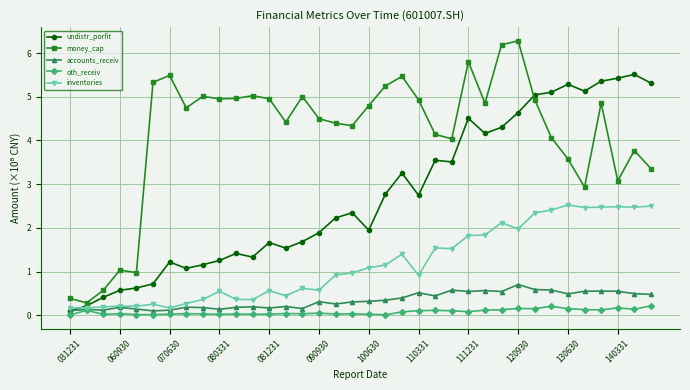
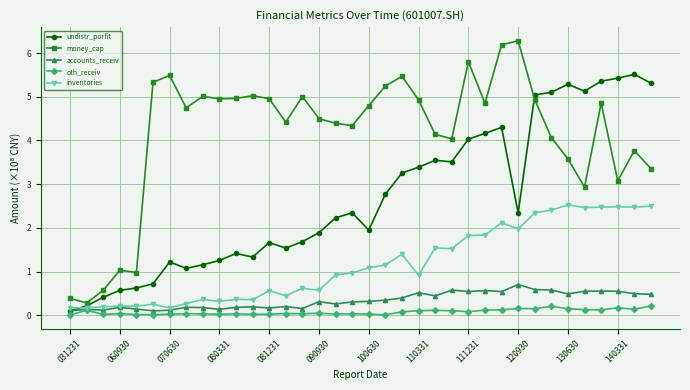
inventories, 080331: 0.6 -> 0.3
undistr_porfit, 110331: 2.7 -> 3.4
undistr_porfit, 111231: 4.5 -> 4.0
undistr_porfit, 120930: 4.6 -> 2.3
